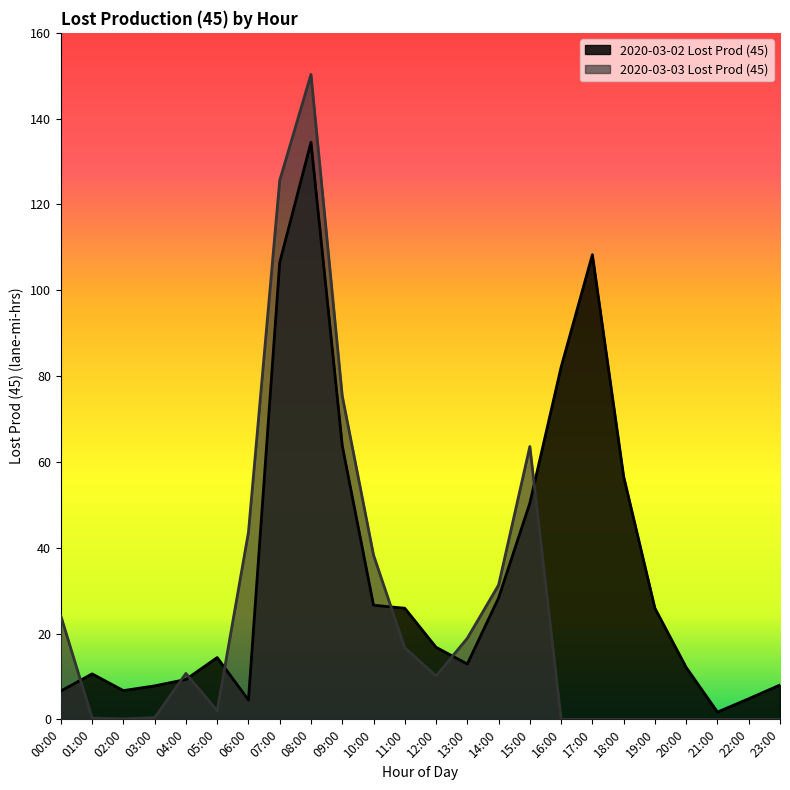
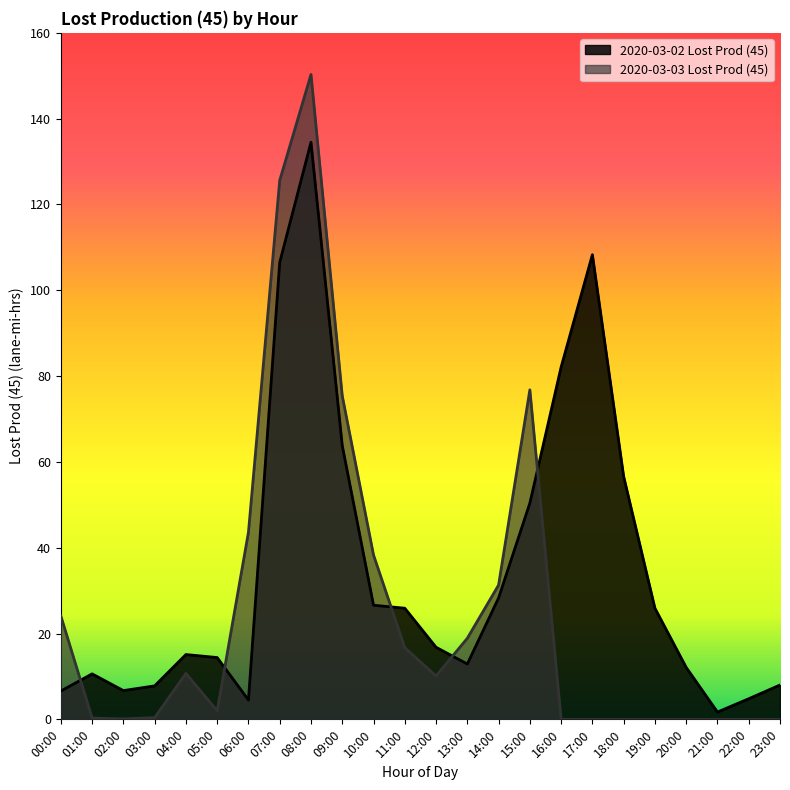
2020-03-02 Lost Prod (45), 04:00: 9 -> 15
2020-03-03 Lost Prod (45), 15:00: 64 -> 77
